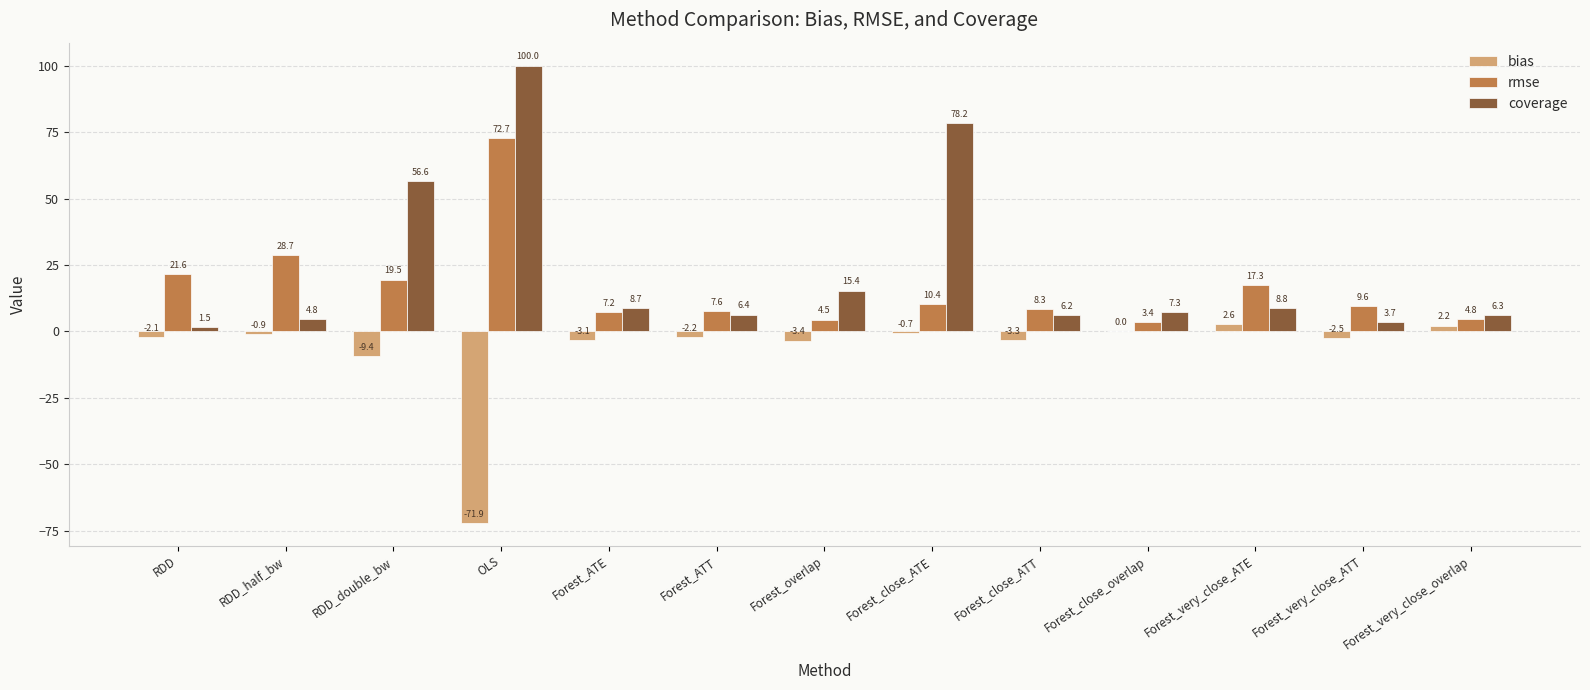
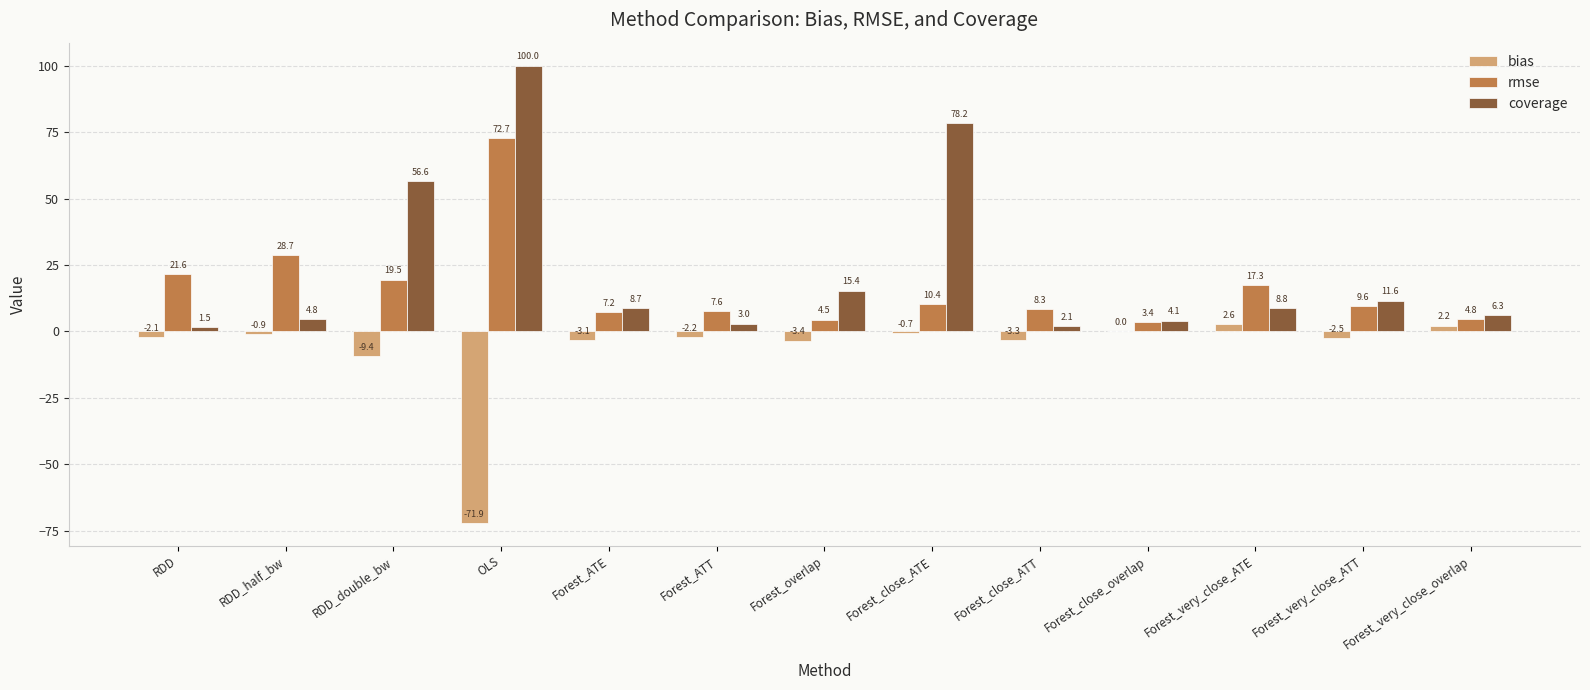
coverage, Forest_ATT: 6.4 -> 3.0
coverage, Forest_close_ATT: 6.2 -> 2.1
coverage, Forest_close_overlap: 7.3 -> 4.1
coverage, Forest_very_close_ATT: 3.7 -> 11.6
